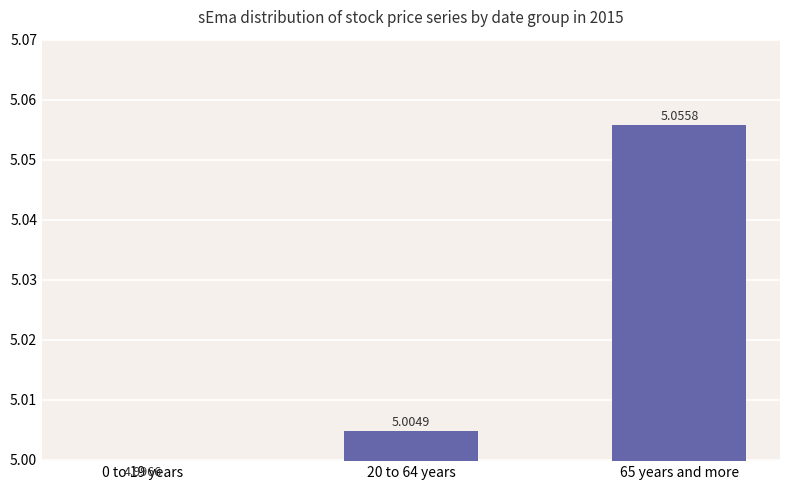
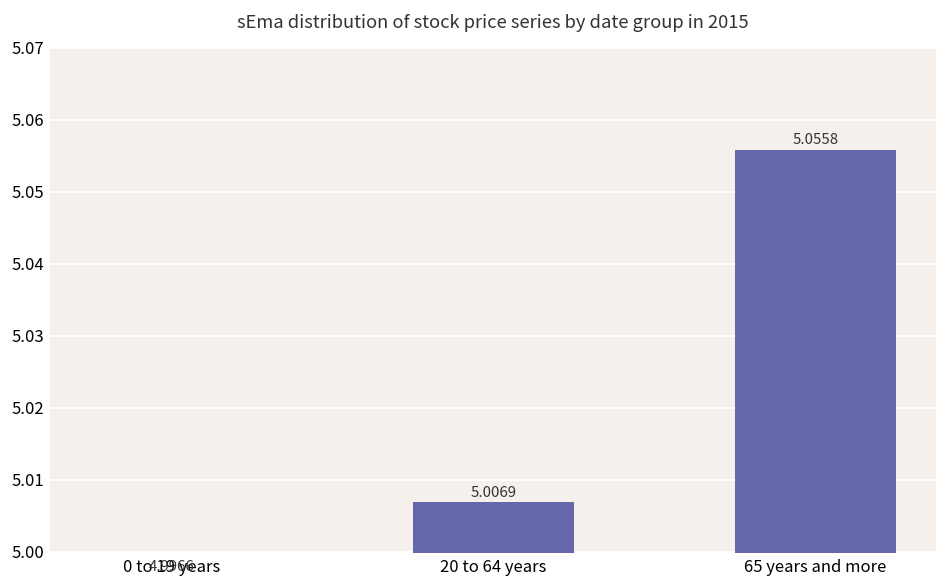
20 to 64 years: 5.0049 -> 5.0069
